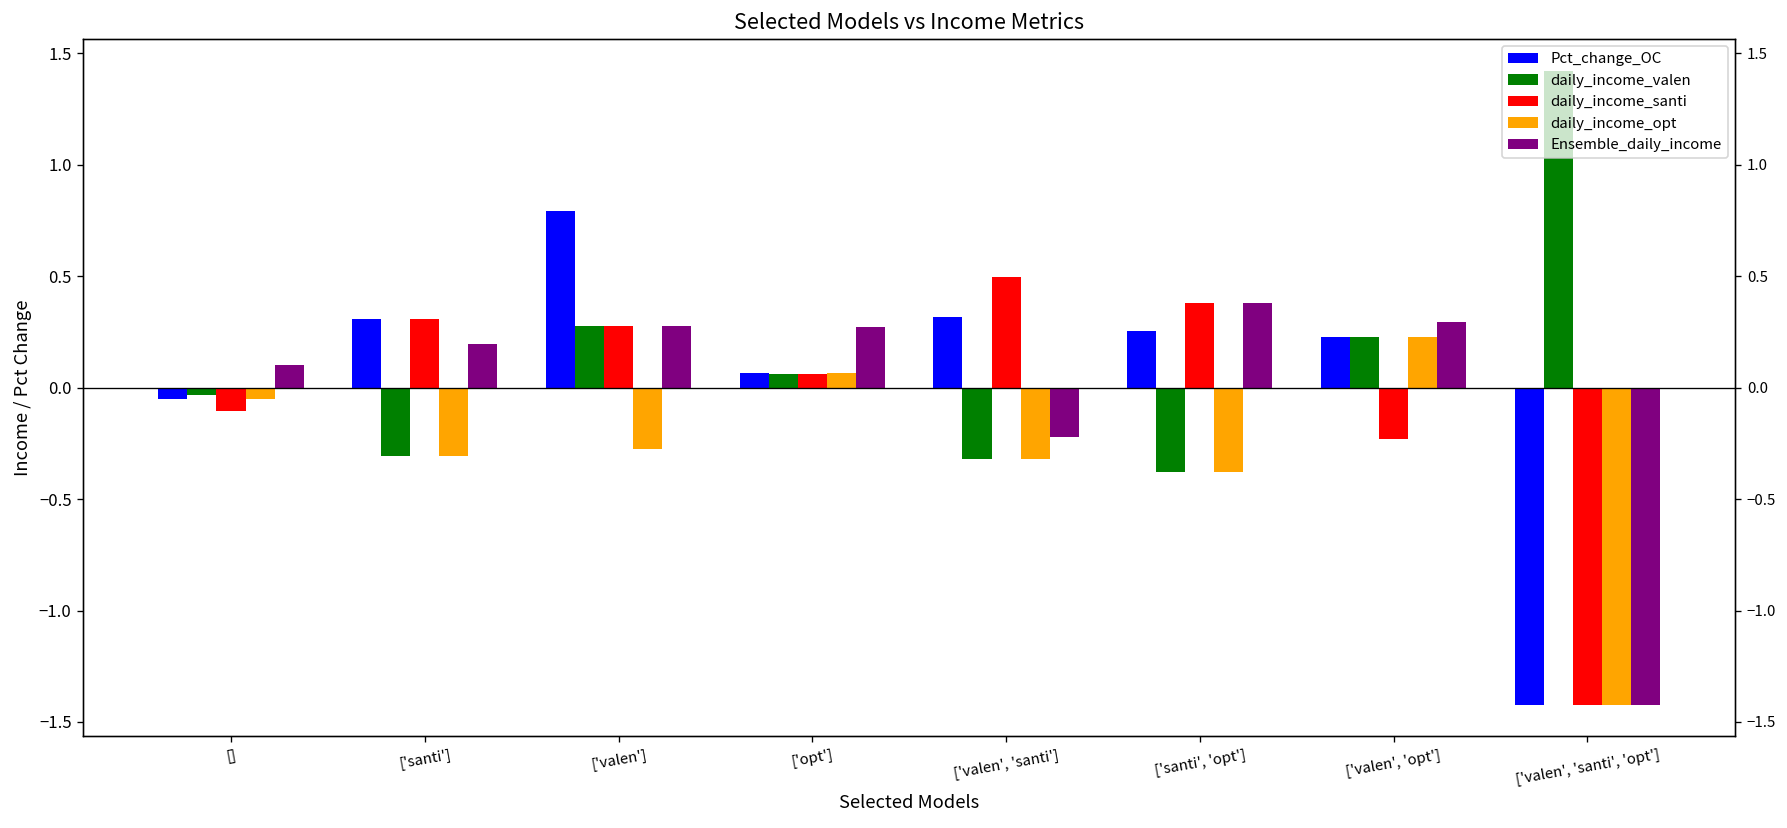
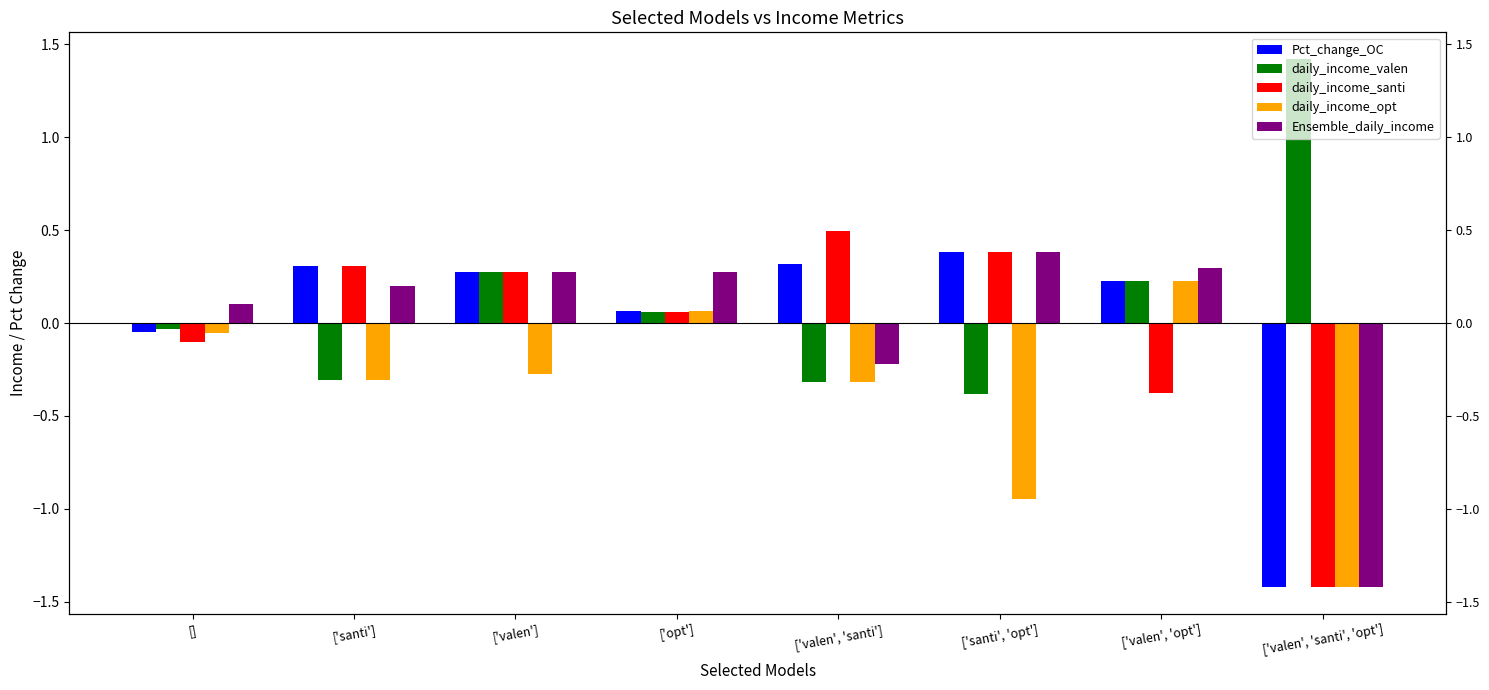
Pct_change_OC, ['valen']: 0.79 -> 0.28
Pct_change_OC, ['santi', 'opt']: 0.26 -> 0.38
daily_income_opt, ['santi', 'opt']: -0.38 -> -0.95
daily_income_santi, ['valen', 'opt']: -0.23 -> -0.38
